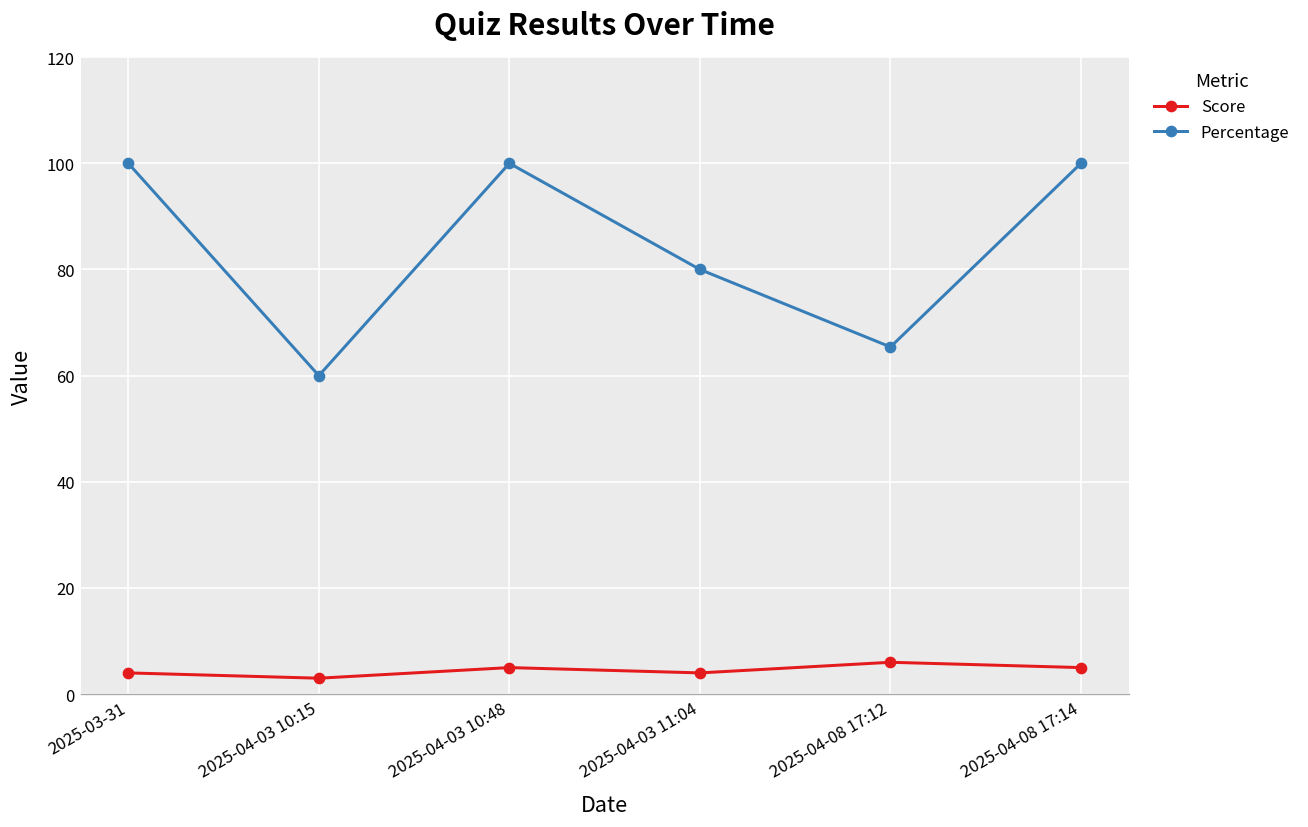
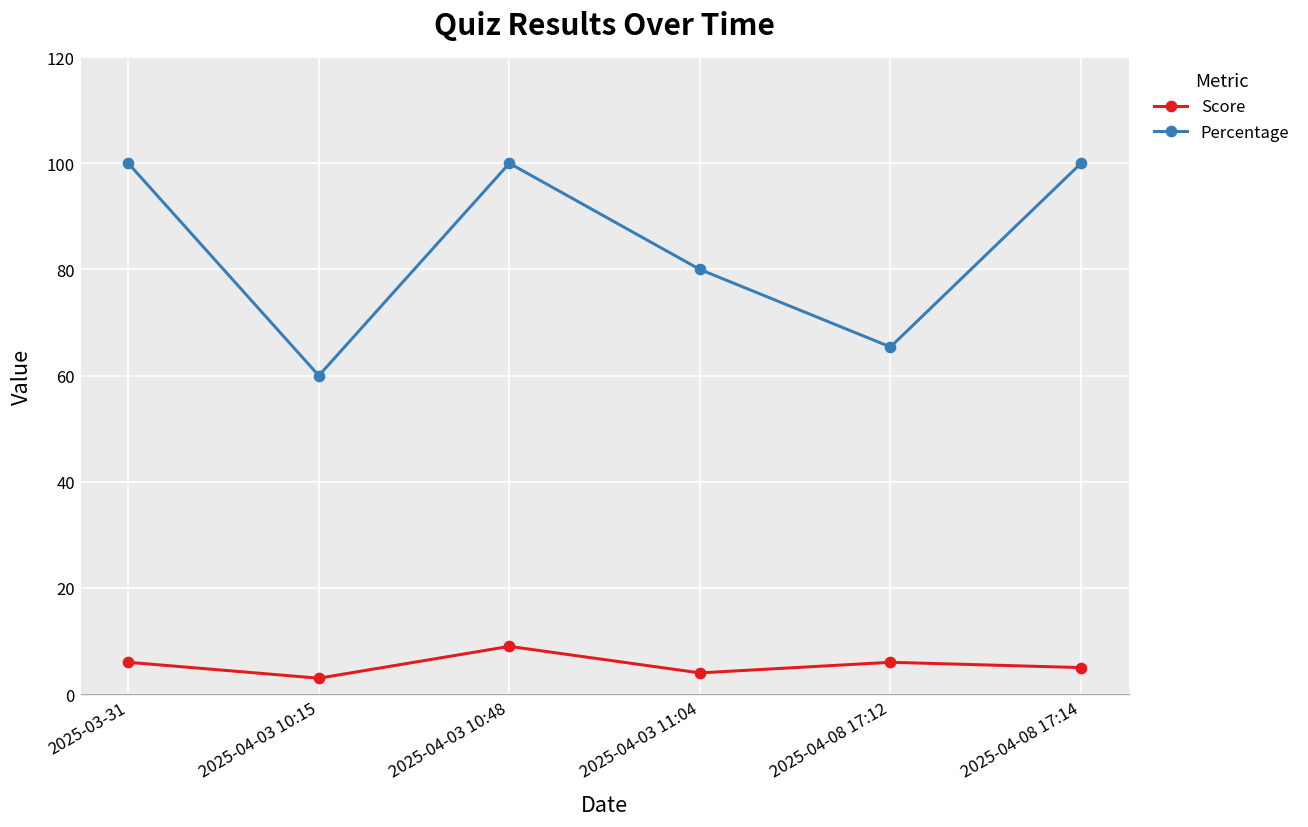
Score, 2025-03-31: 4 -> 6
Score, 2025-04-03 10:48: 5 -> 9
